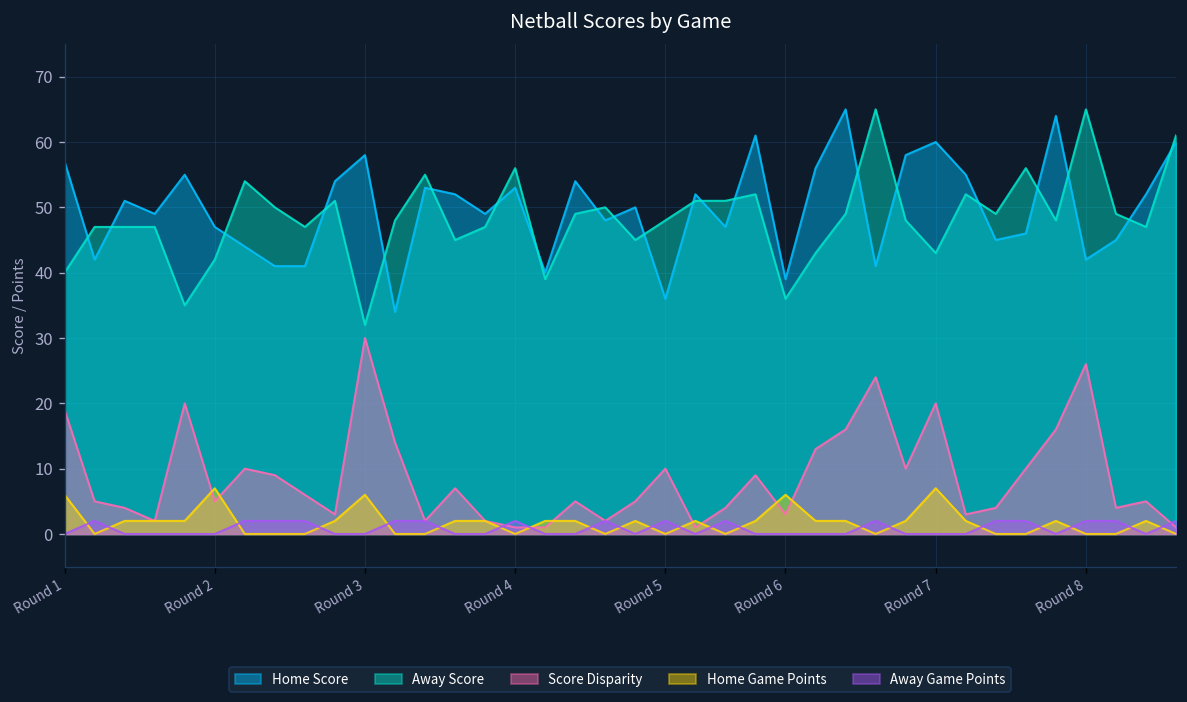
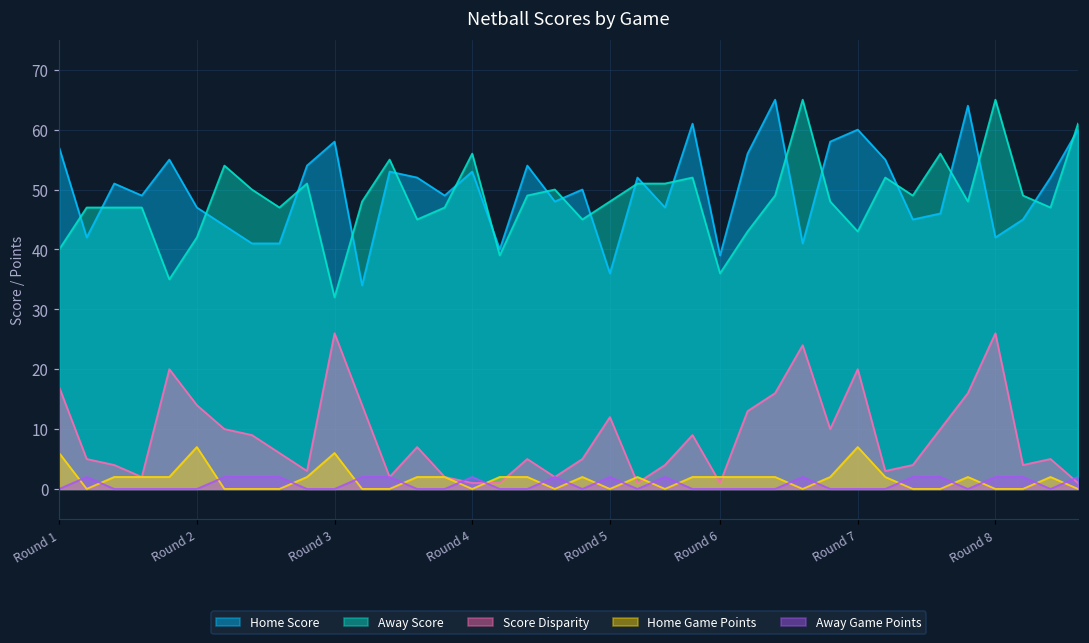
Score Disparity, Round 1: 19 -> 17
Score Disparity, Round 2: 5 -> 14
Score Disparity, Round 3: 30 -> 26
Score Disparity, Round 5: 10 -> 12
Score Disparity, Round 6: 3 -> 1
Home Game Points, Round 6: 6 -> 2
